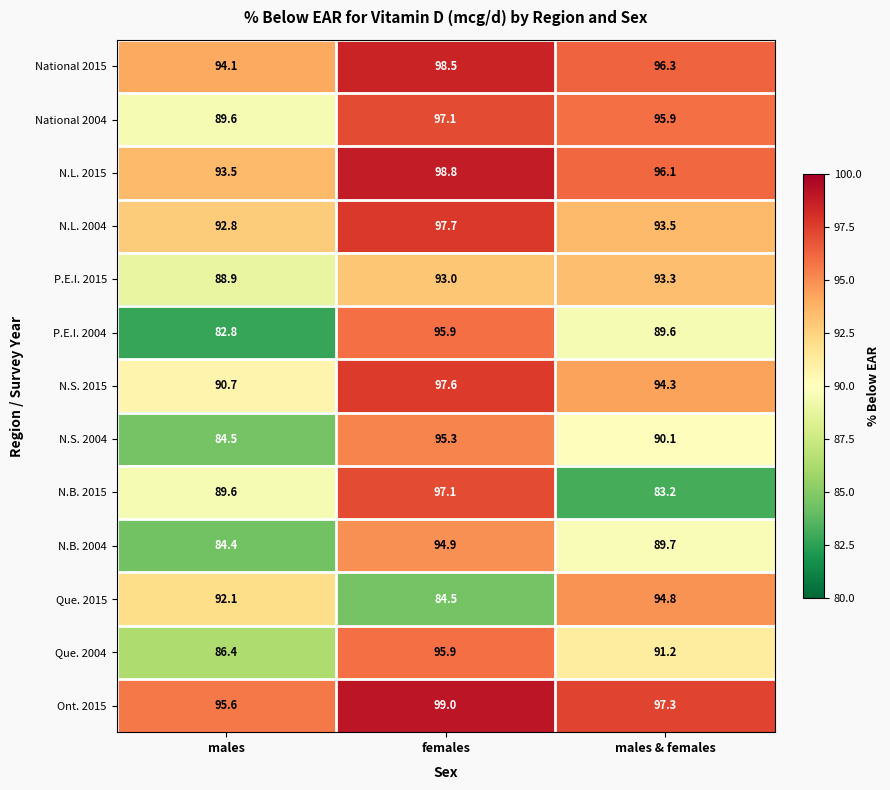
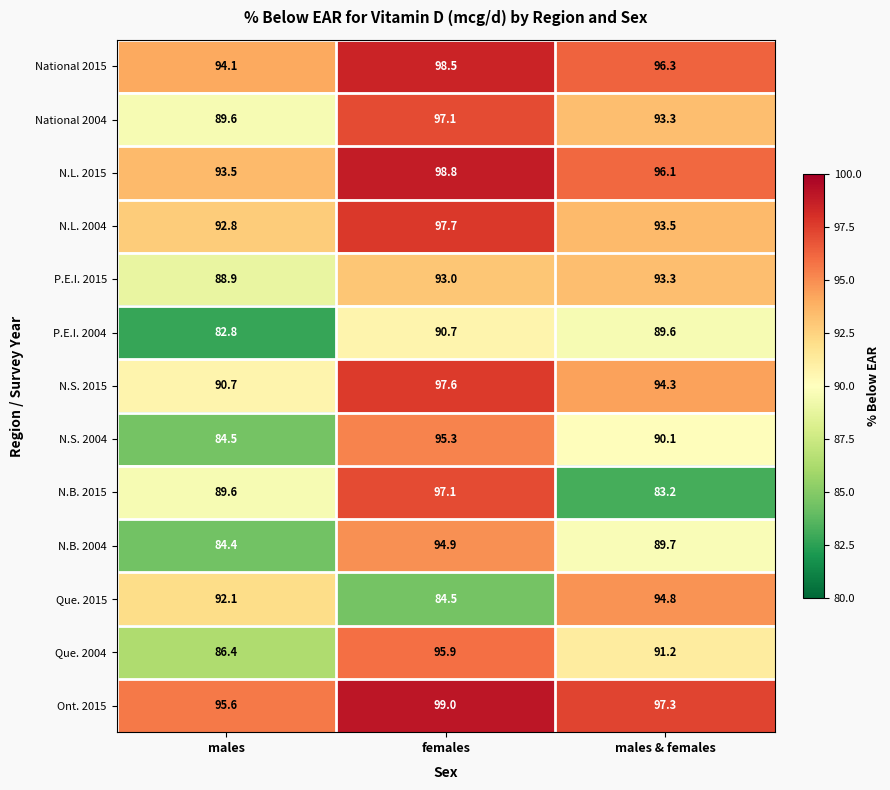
National 2004, males & females: 95.9 -> 93.3
P.E.I. 2004, females: 95.9 -> 90.7
